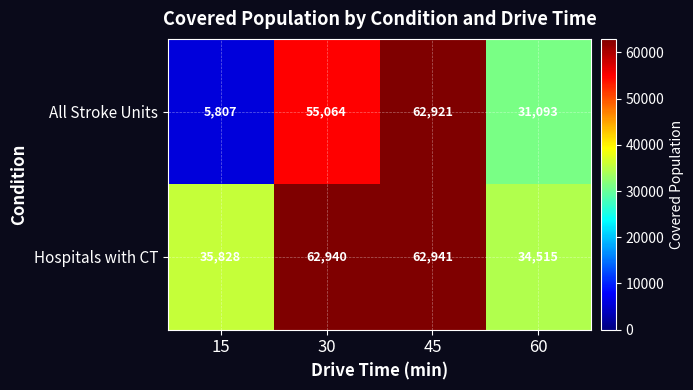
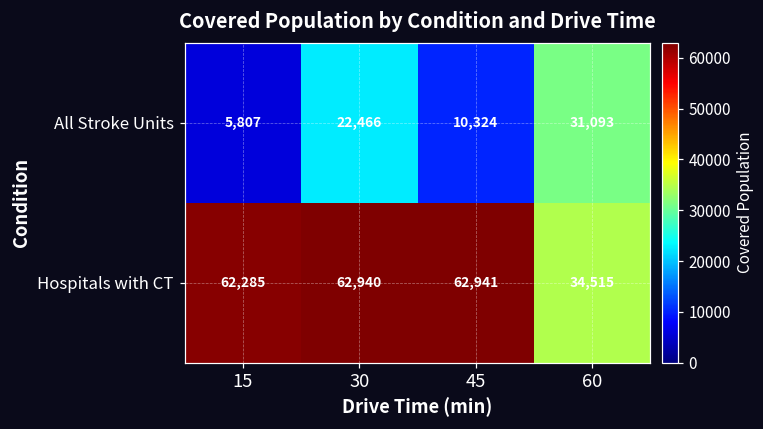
All Stroke Units, 30: 55,064 -> 22,466
All Stroke Units, 45: 62,921 -> 10,324
Hospitals with CT, 15: 35,828 -> 62,285
